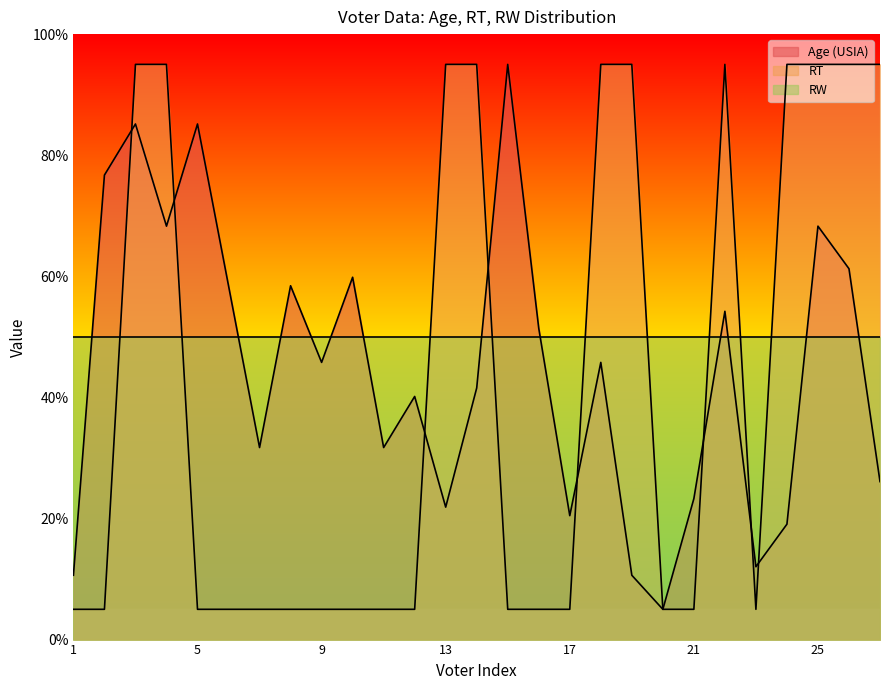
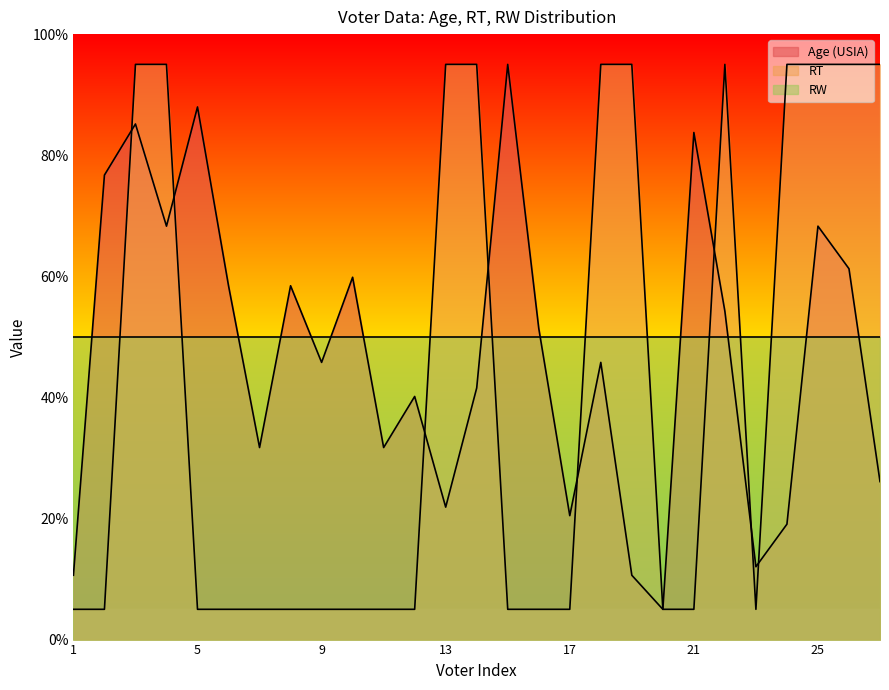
Age (USIA), 5: 85% -> 88%
Age (USIA), 21: 23% -> 84%
